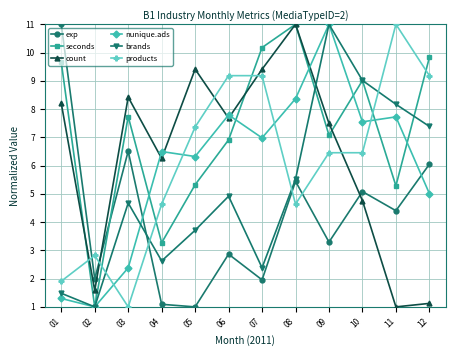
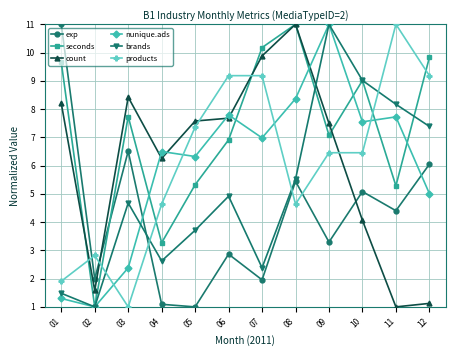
count, 05: 9.4 -> 7.6
count, 07: 9.4 -> 9.9
count, 10: 4.8 -> 4.1
